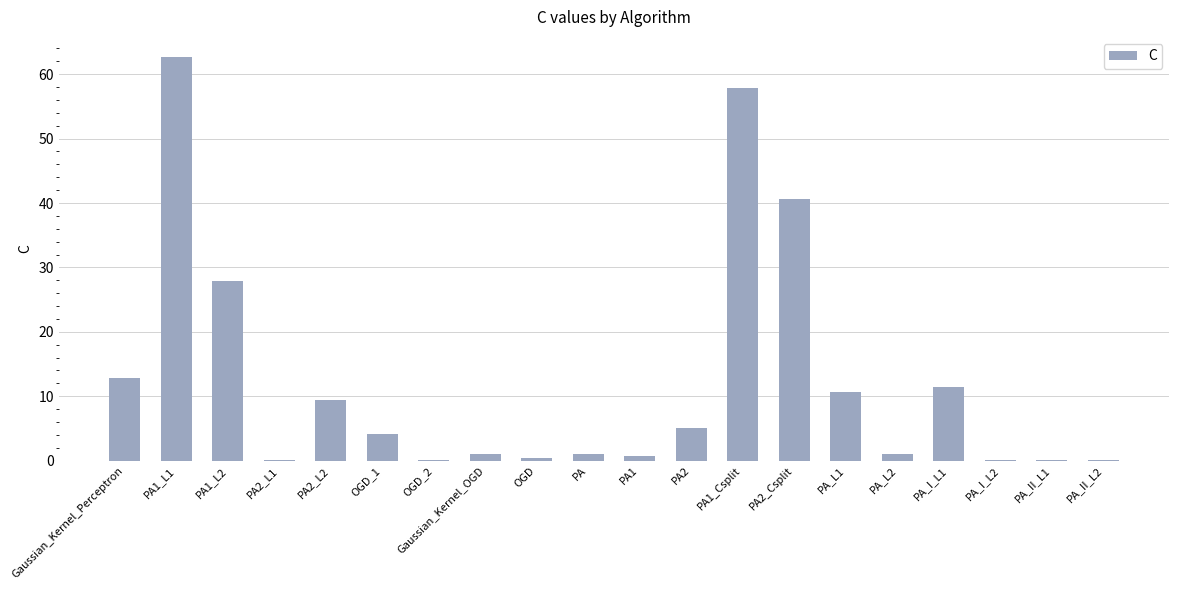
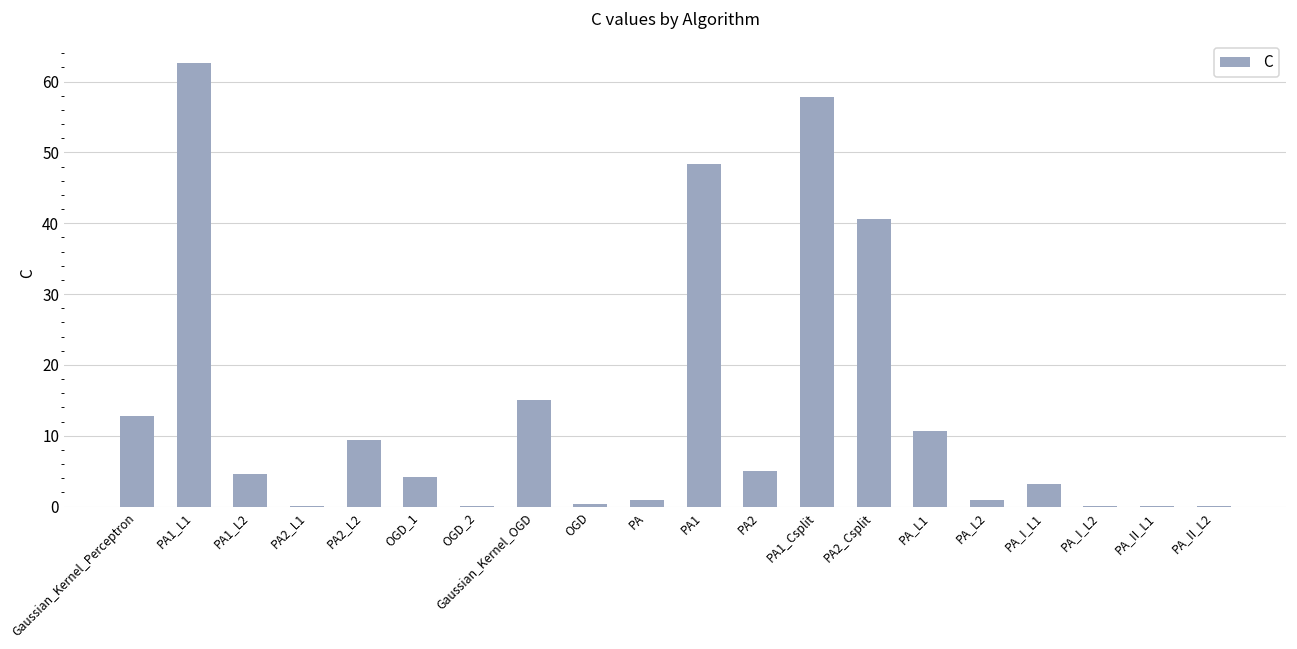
PA1_L2: 28 -> 5
Gaussian_Kernel_OGD: 1 -> 15
PA1: 1 -> 48
PA_I_L1: 11 -> 3
